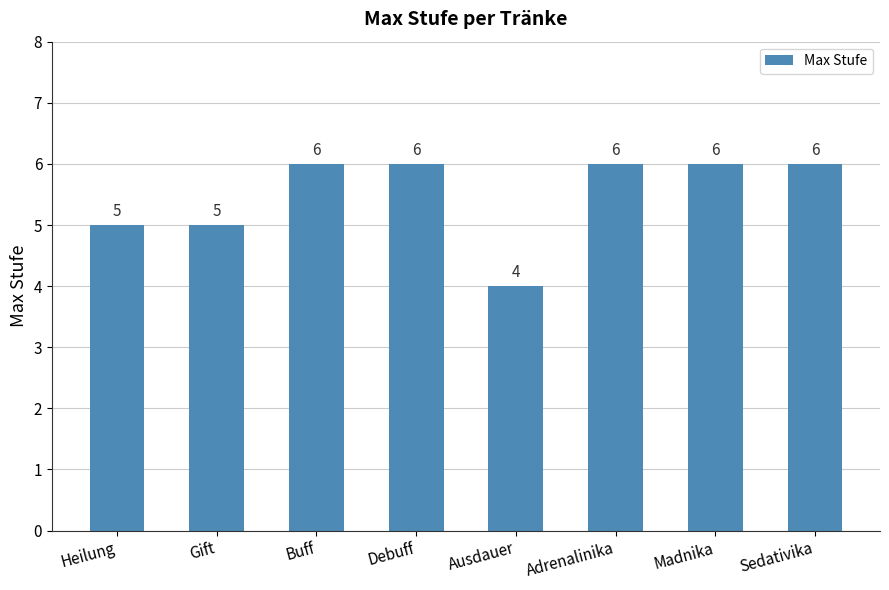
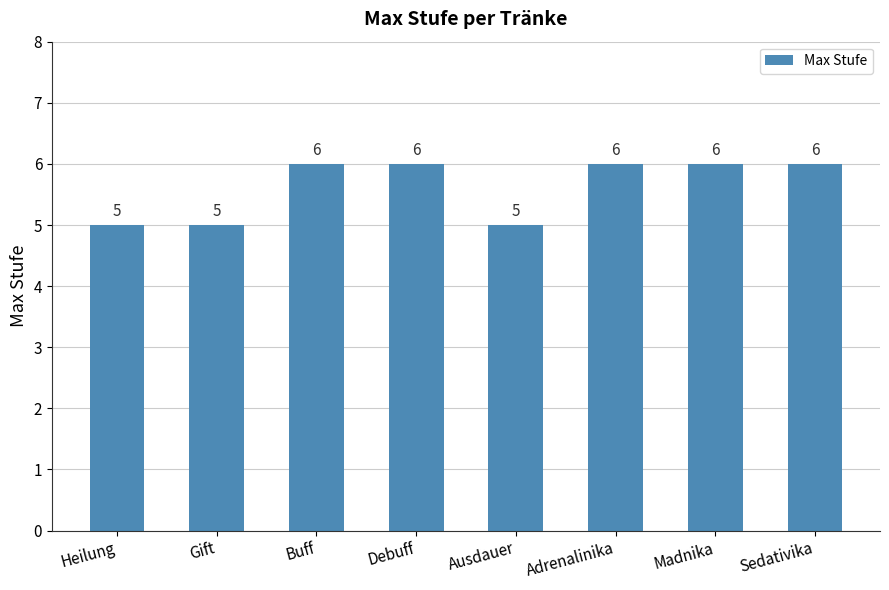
Ausdauer: 4 -> 5
